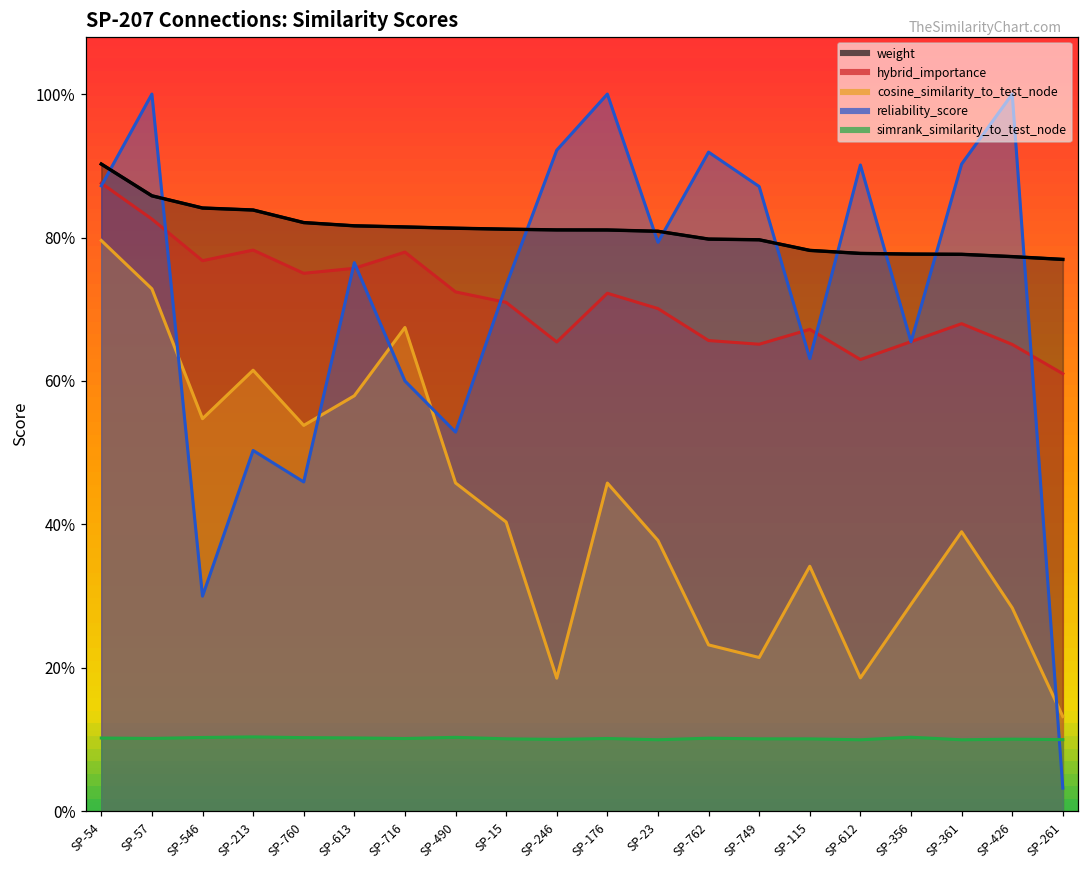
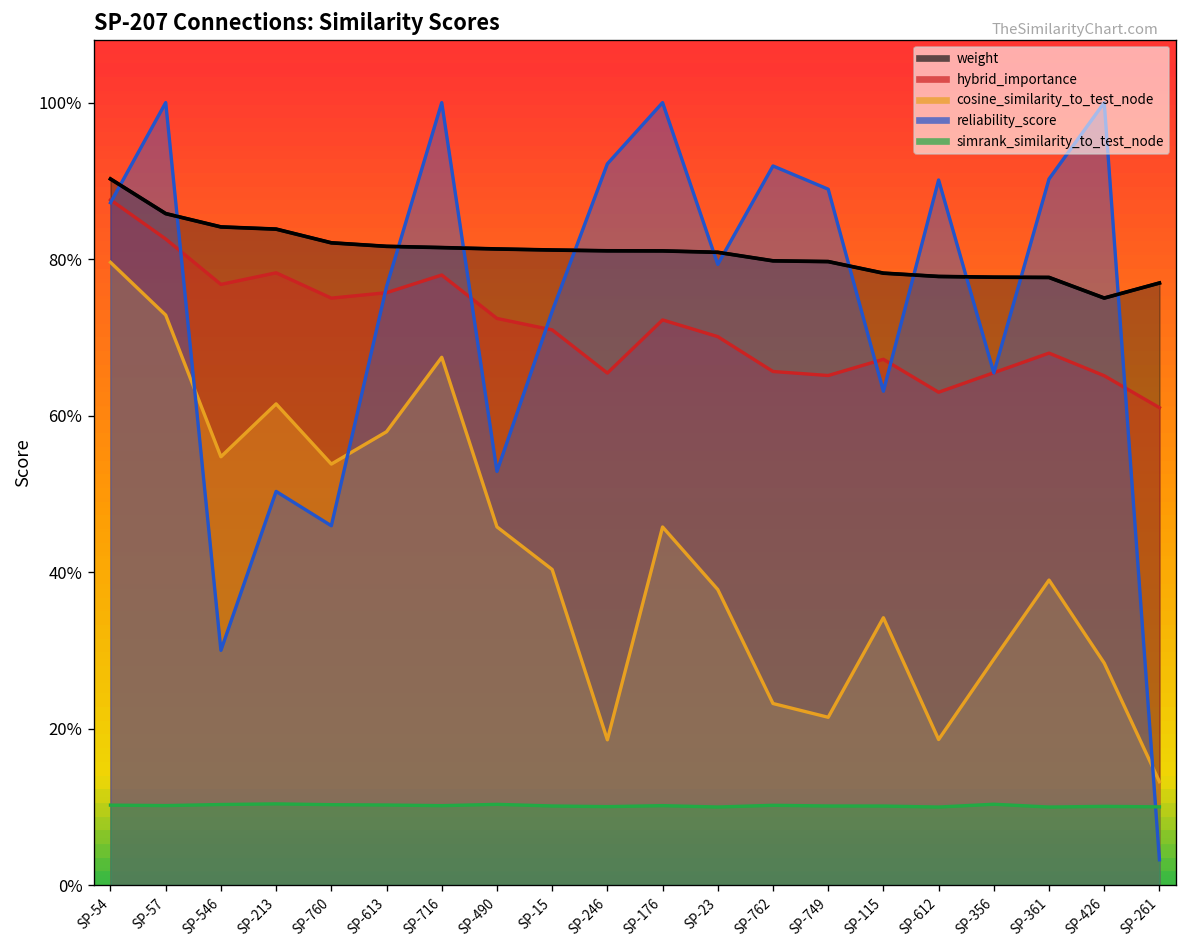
reliability_score, SP-716: 60% -> 100%
reliability_score, SP-749: 87% -> 89%
weight, SP-426: 77% -> 75%
